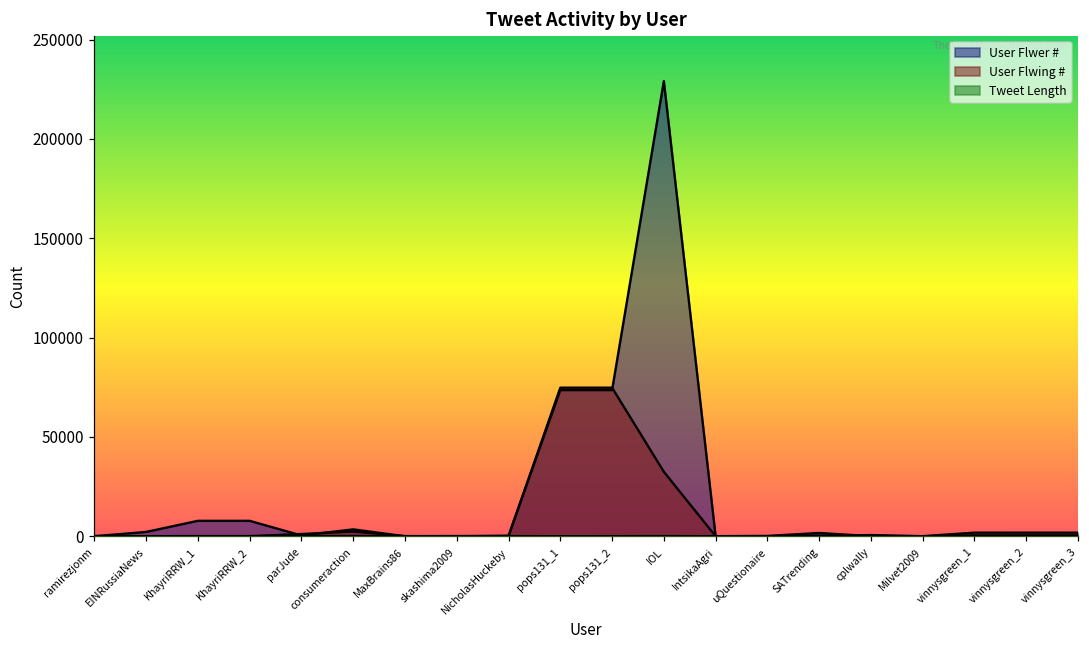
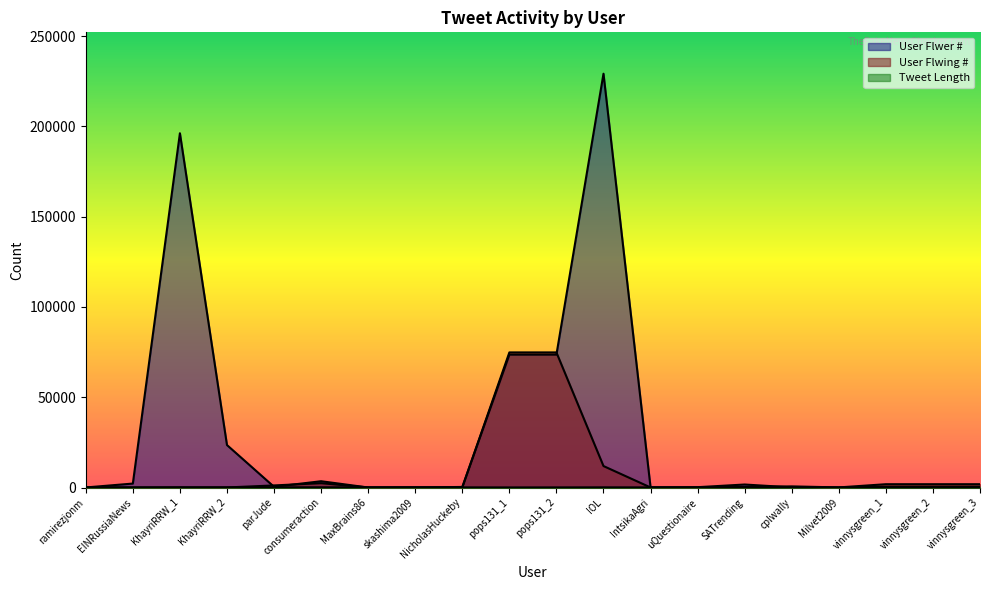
User Flwer #, KhayriRRW_1: 8000 -> 196000
User Flwer #, KhayriRRW_2: 8000 -> 24000
User Flwing #, IOL: 32000 -> 12000
